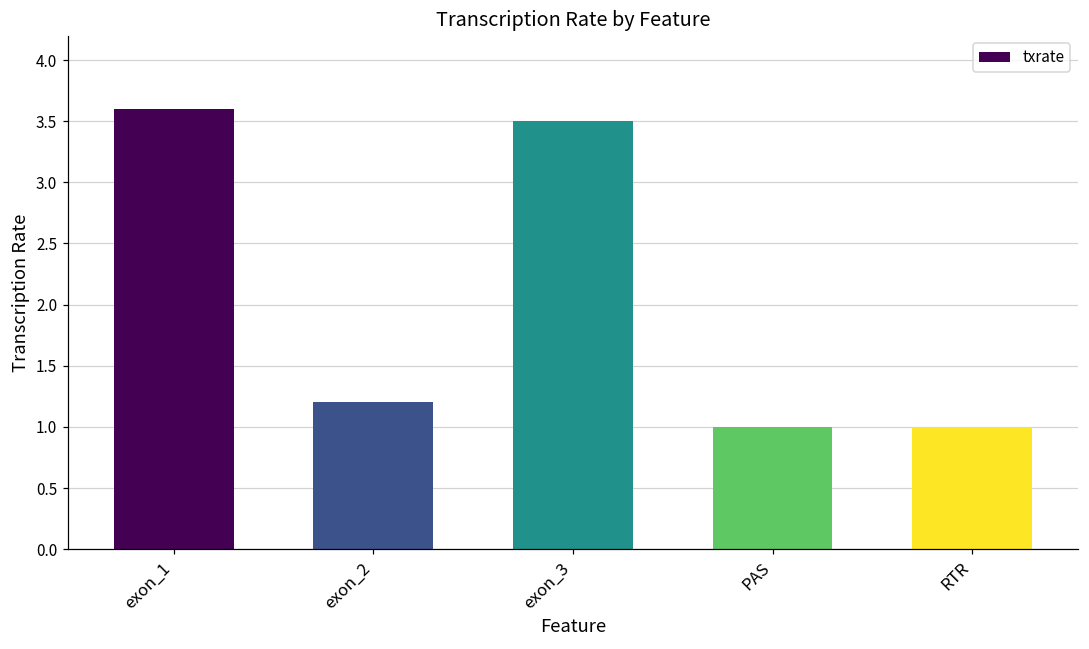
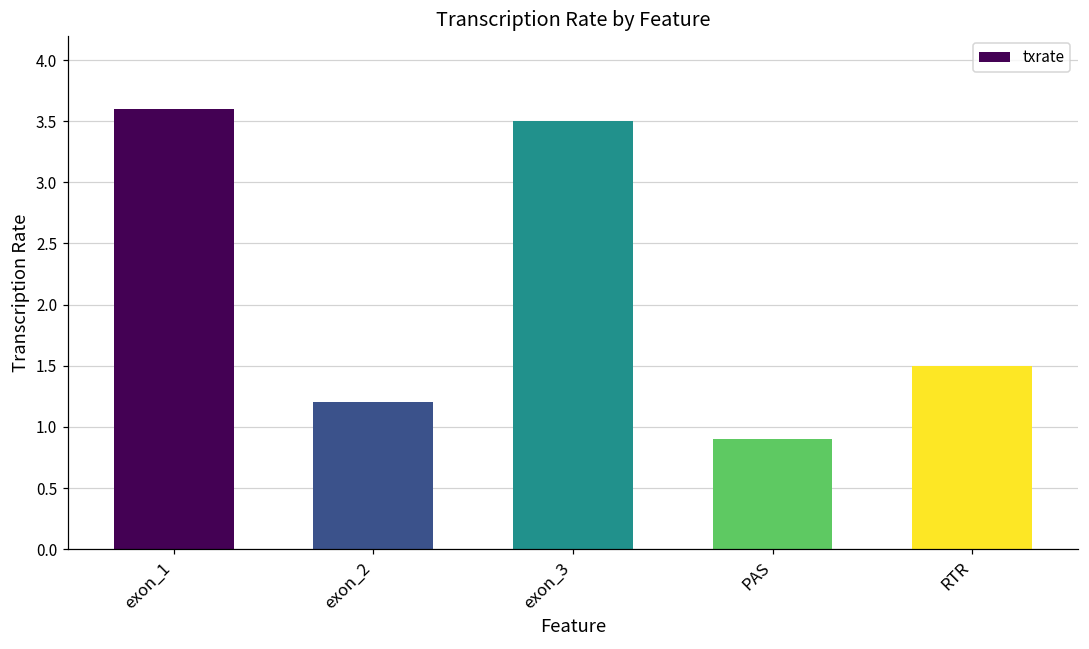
PAS: 1.0 -> 0.9
RTR: 1.0 -> 1.5
